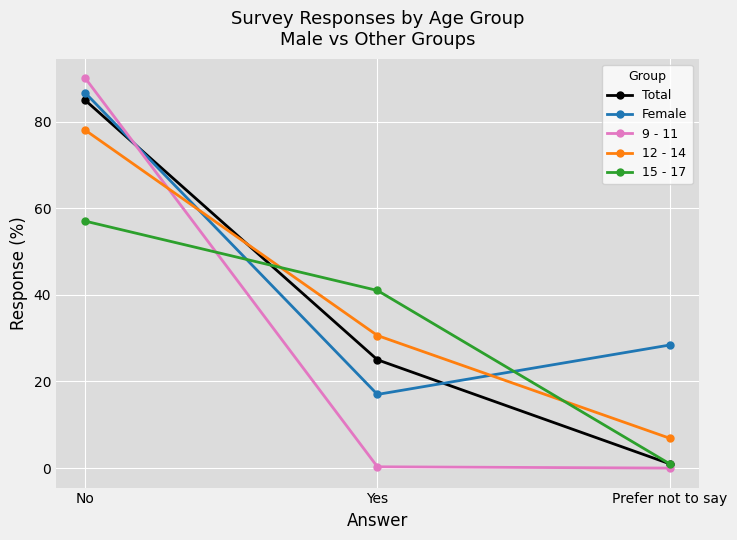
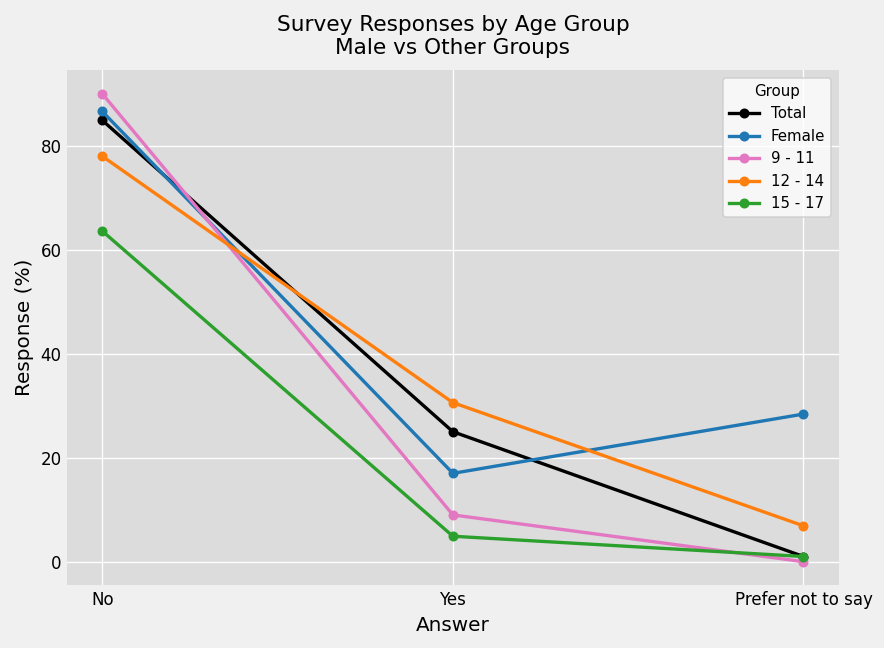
15 - 17, No: 57 -> 64
9 - 11, Yes: 0 -> 9
15 - 17, Yes: 41 -> 5
